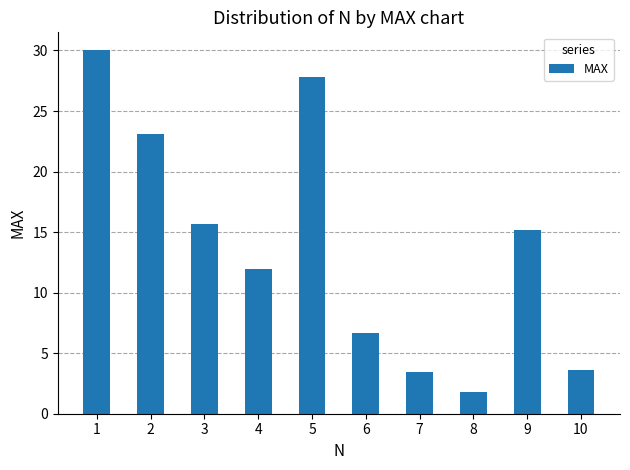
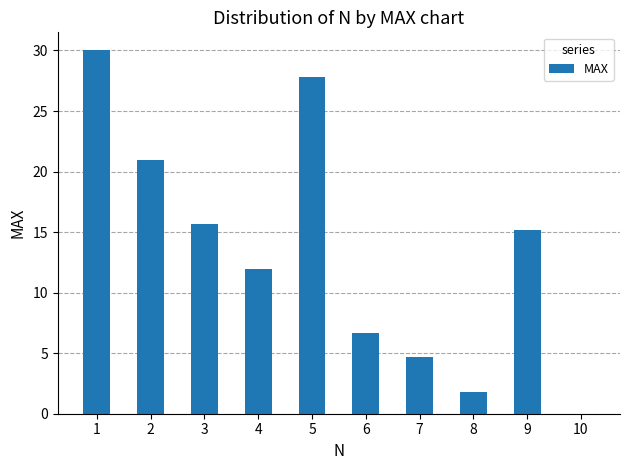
2: 23.1 -> 21.0
7: 3.4 -> 4.6
10: 3.6 -> 0.0
